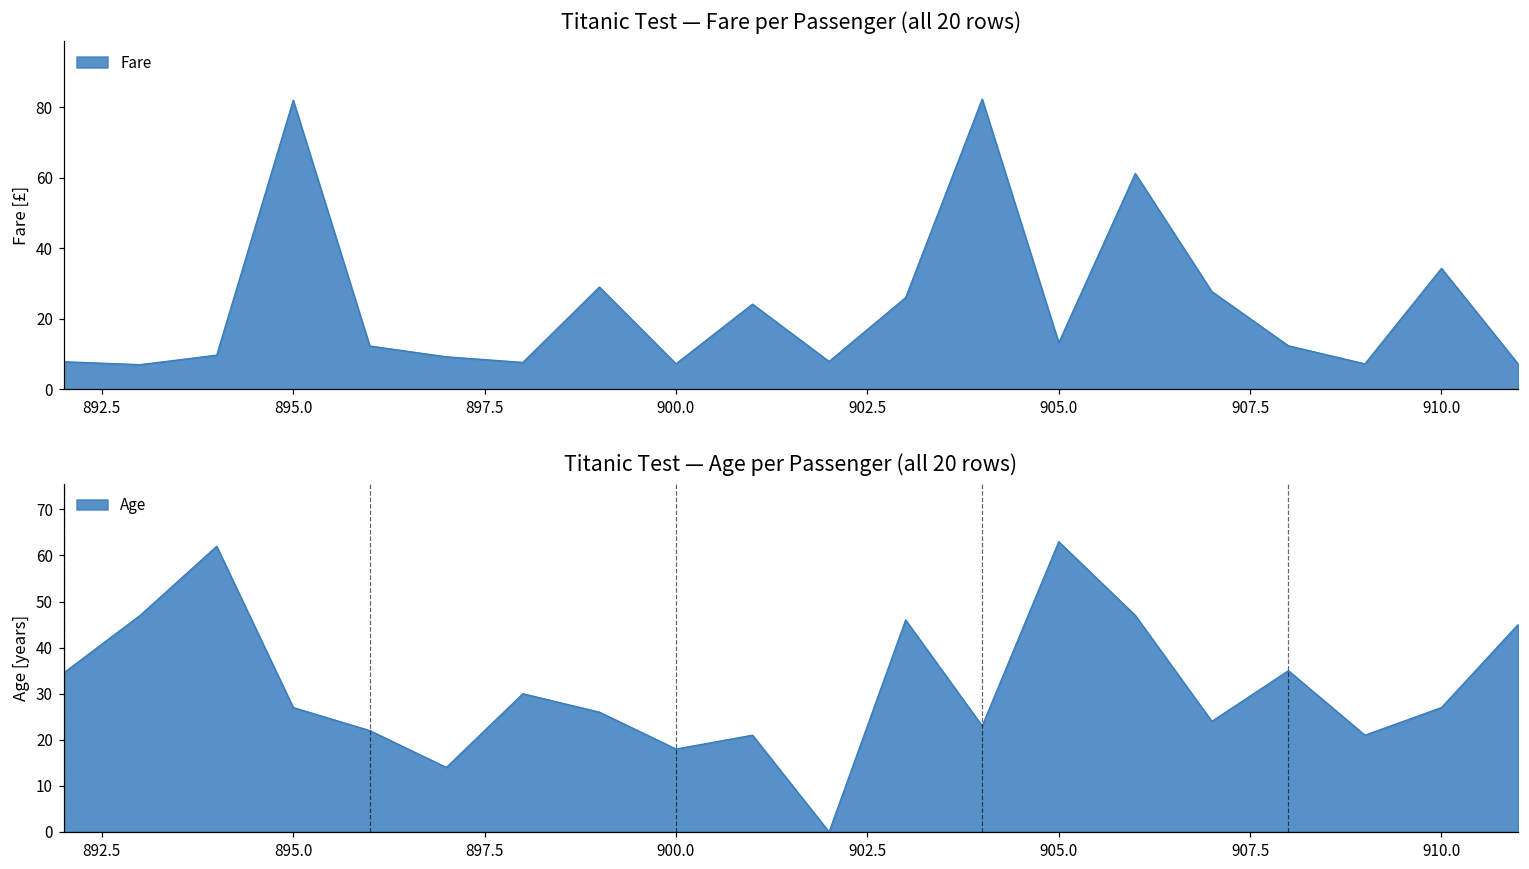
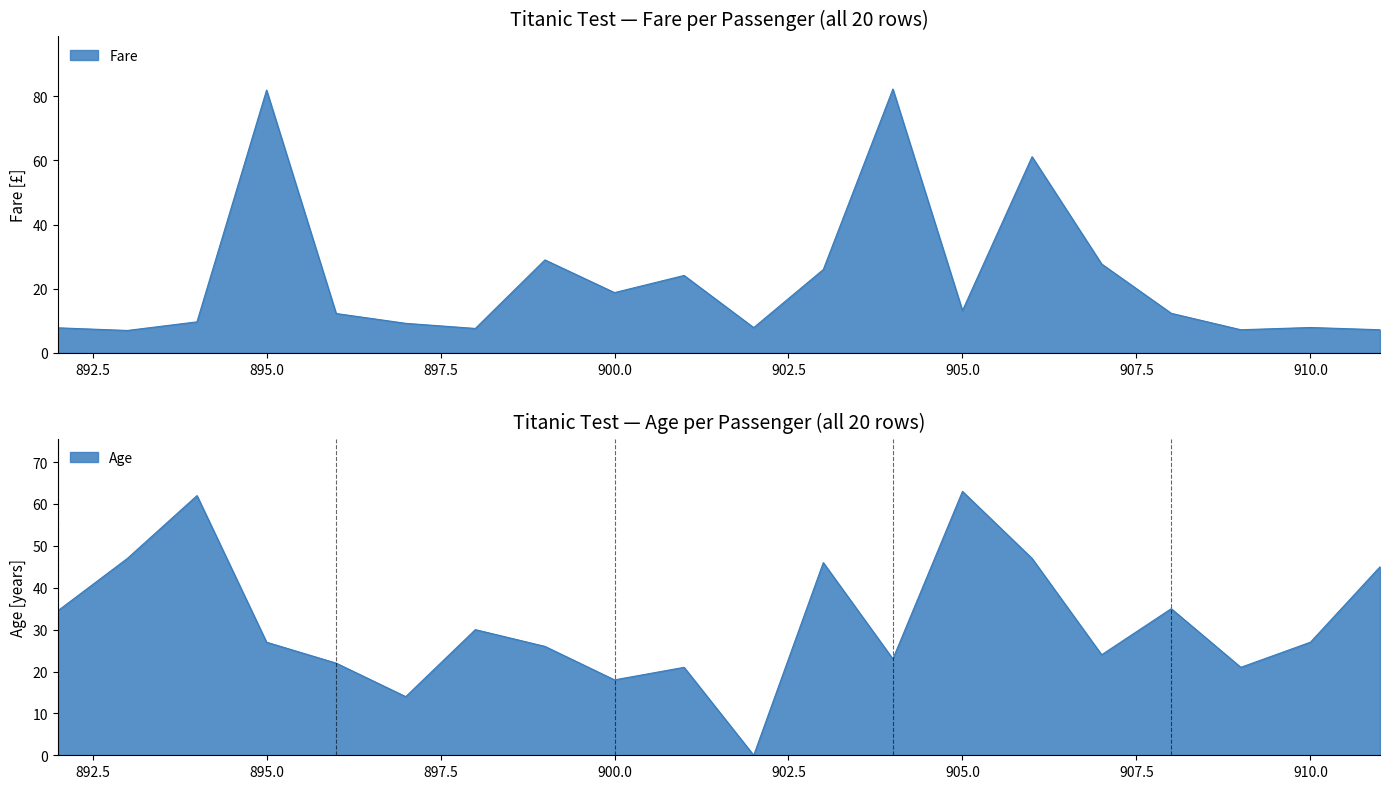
Titanic Test — Fare per Passenger (all 20 rows), 900.0: 7 -> 19
Titanic Test — Fare per Passenger (all 20 rows), 910.0: 34 -> 8
